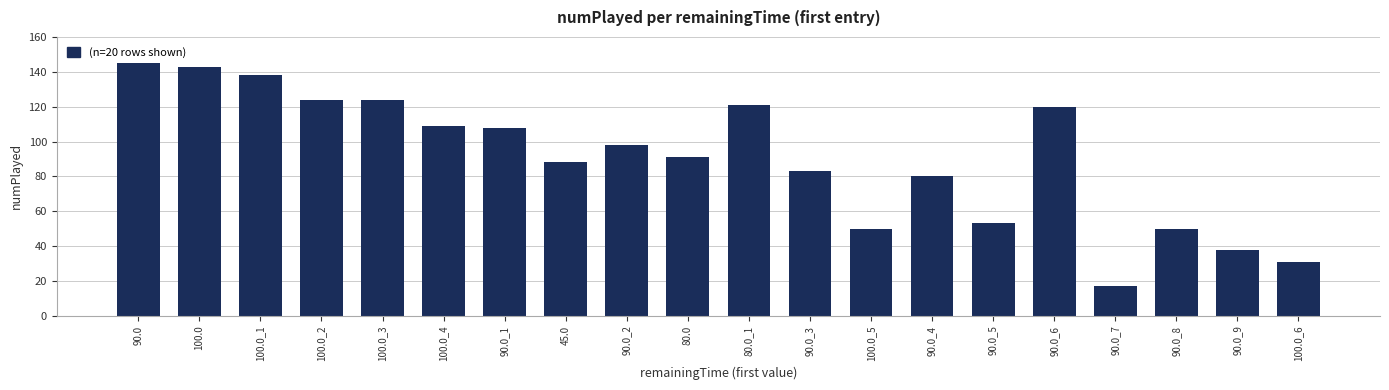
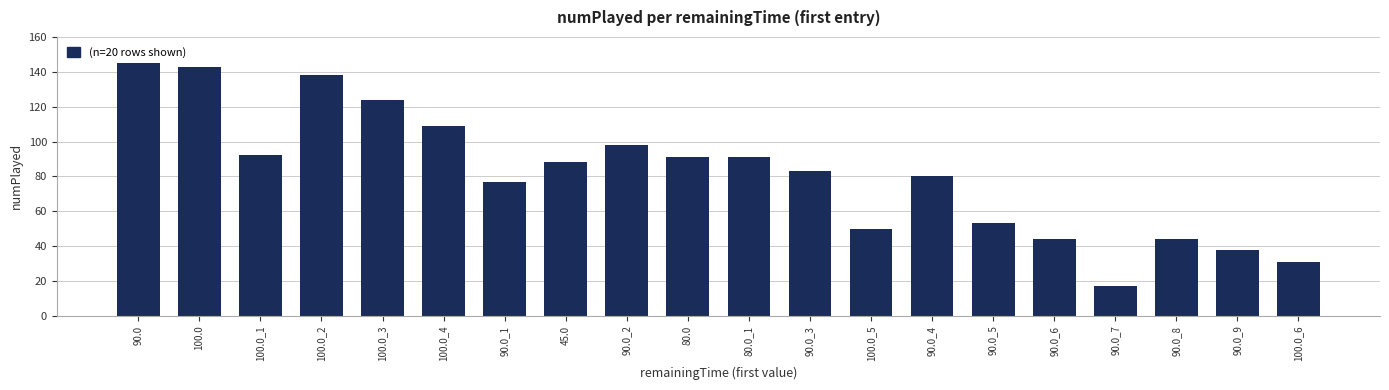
100.0_1: 138 -> 92
100.0_2: 124 -> 138
90.0_1: 108 -> 77
80.0_1: 121 -> 91
90.0_6: 120 -> 44
90.0_8: 50 -> 44
